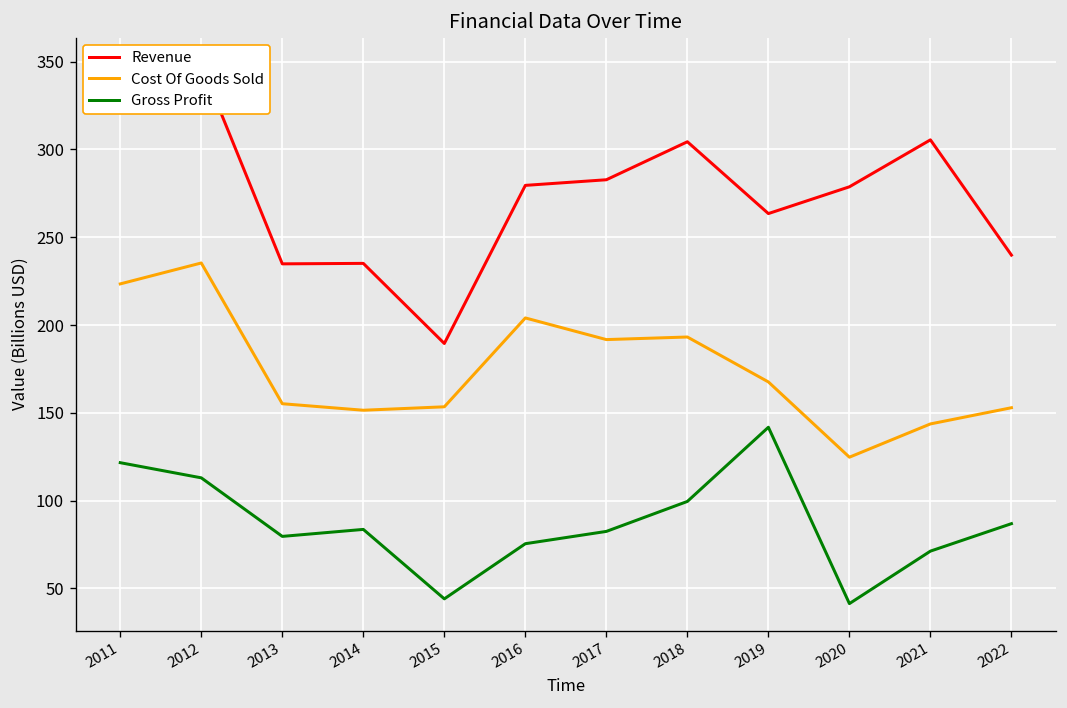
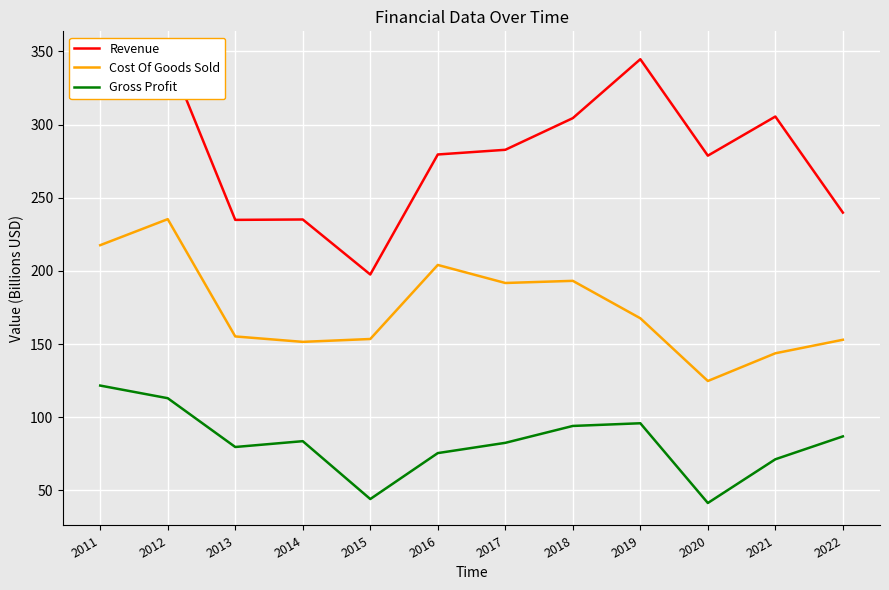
Cost Of Goods Sold, 2011: 223 -> 218
Revenue, 2015: 190 -> 198
Gross Profit, 2018: 100 -> 94
Revenue, 2019: 263 -> 345
Gross Profit, 2019: 142 -> 96
